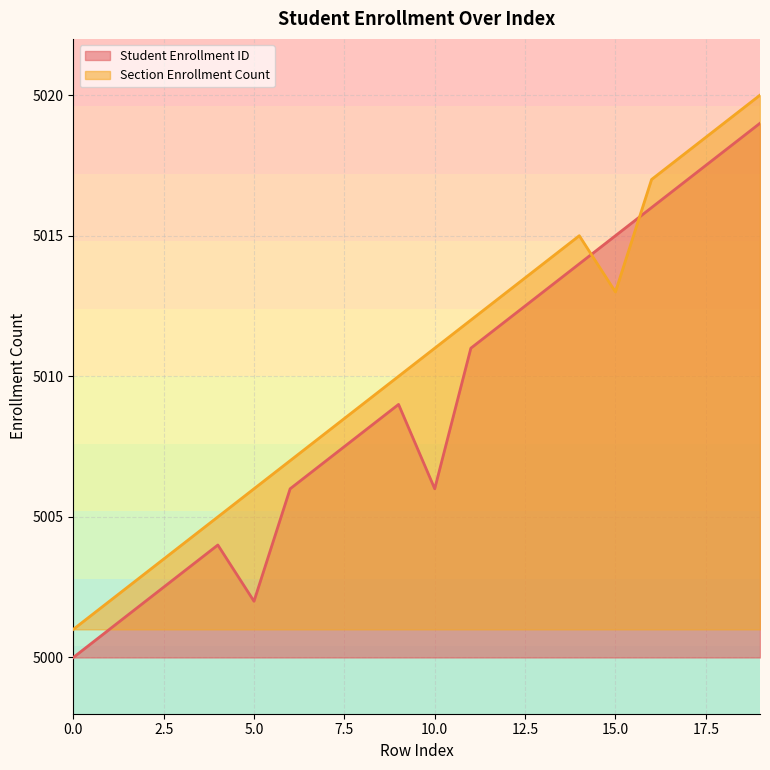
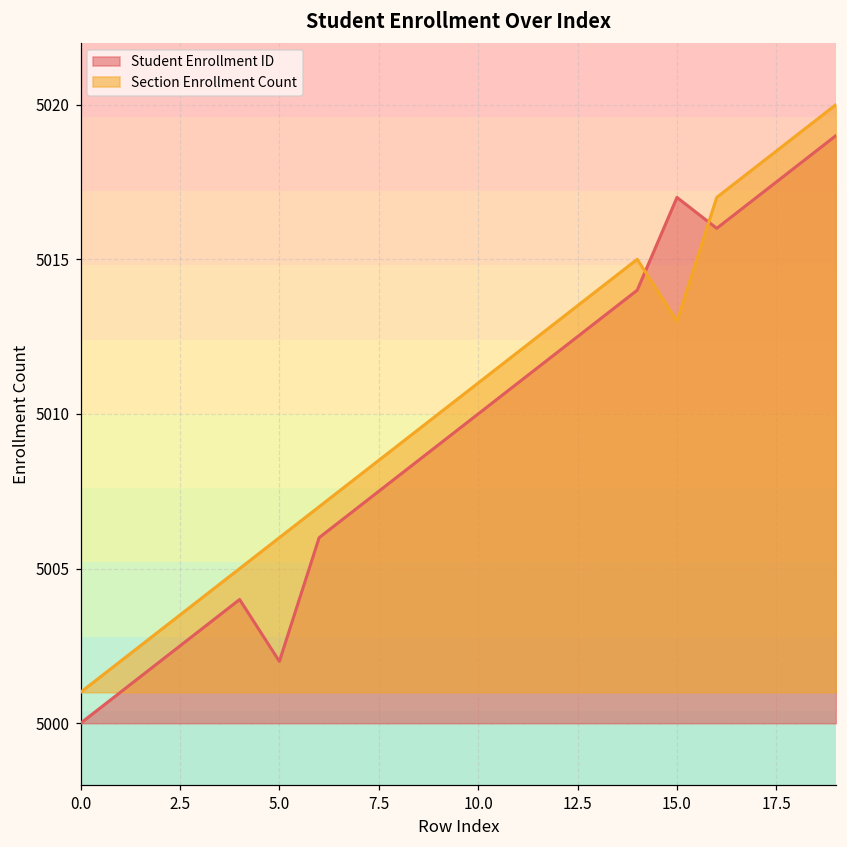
Student Enrollment ID, 10.0: 5006 -> 5010
Student Enrollment ID, 15.0: 5015 -> 5017
